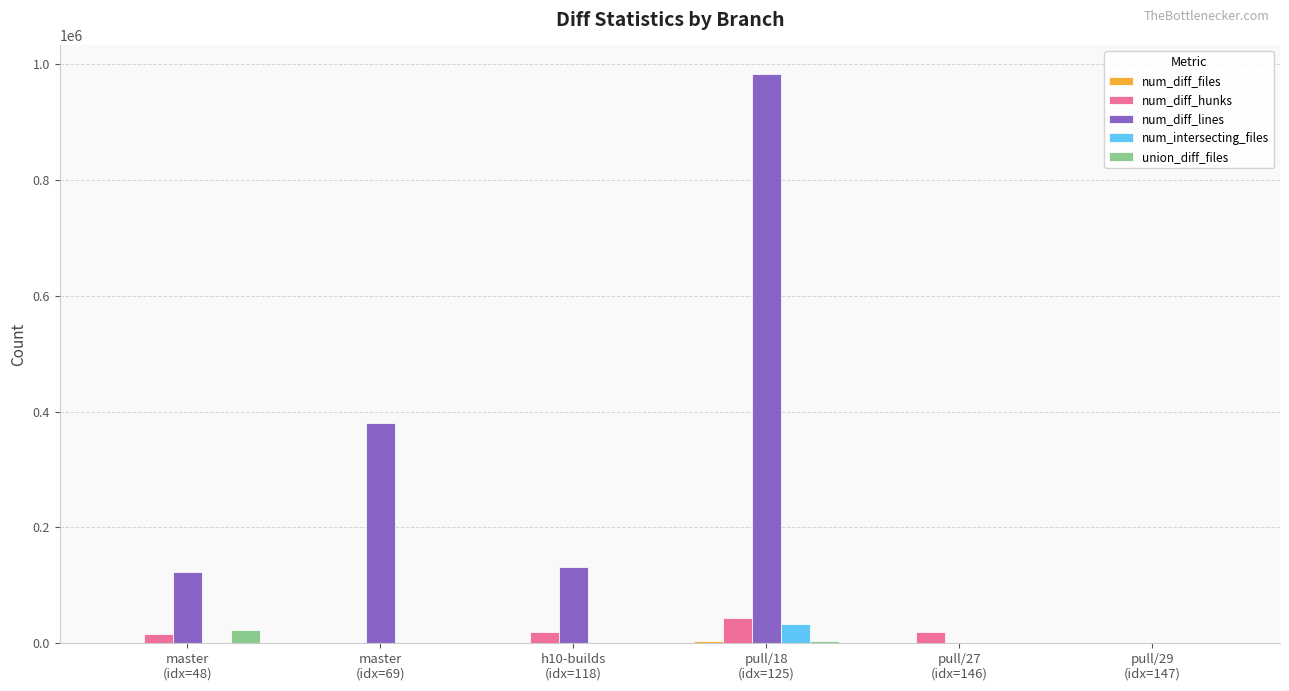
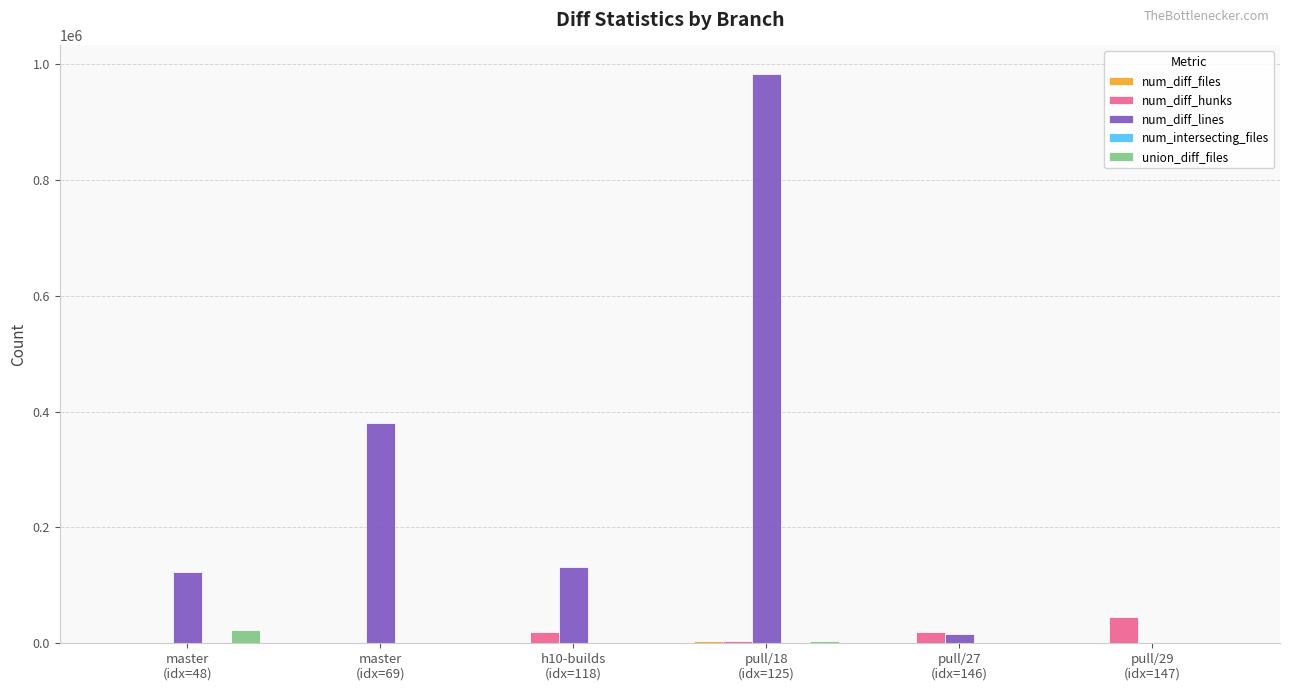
num_diff_hunks, master (idx=48): 20000 -> 0
num_diff_hunks, pull/18 (idx=125): 40000 -> 0
num_intersecting_files, pull/18 (idx=125): 30000 -> 0
num_diff_lines, pull/27 (idx=146): 0 -> 20000
num_diff_hunks, pull/29 (idx=147): 0 -> 50000
